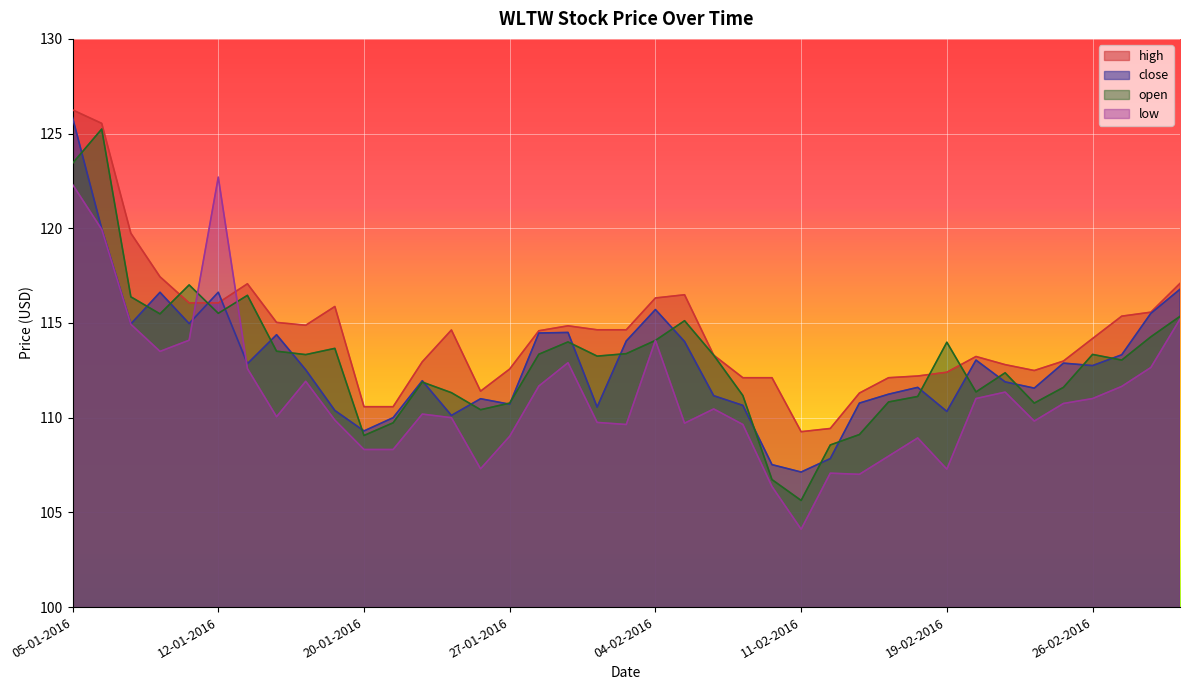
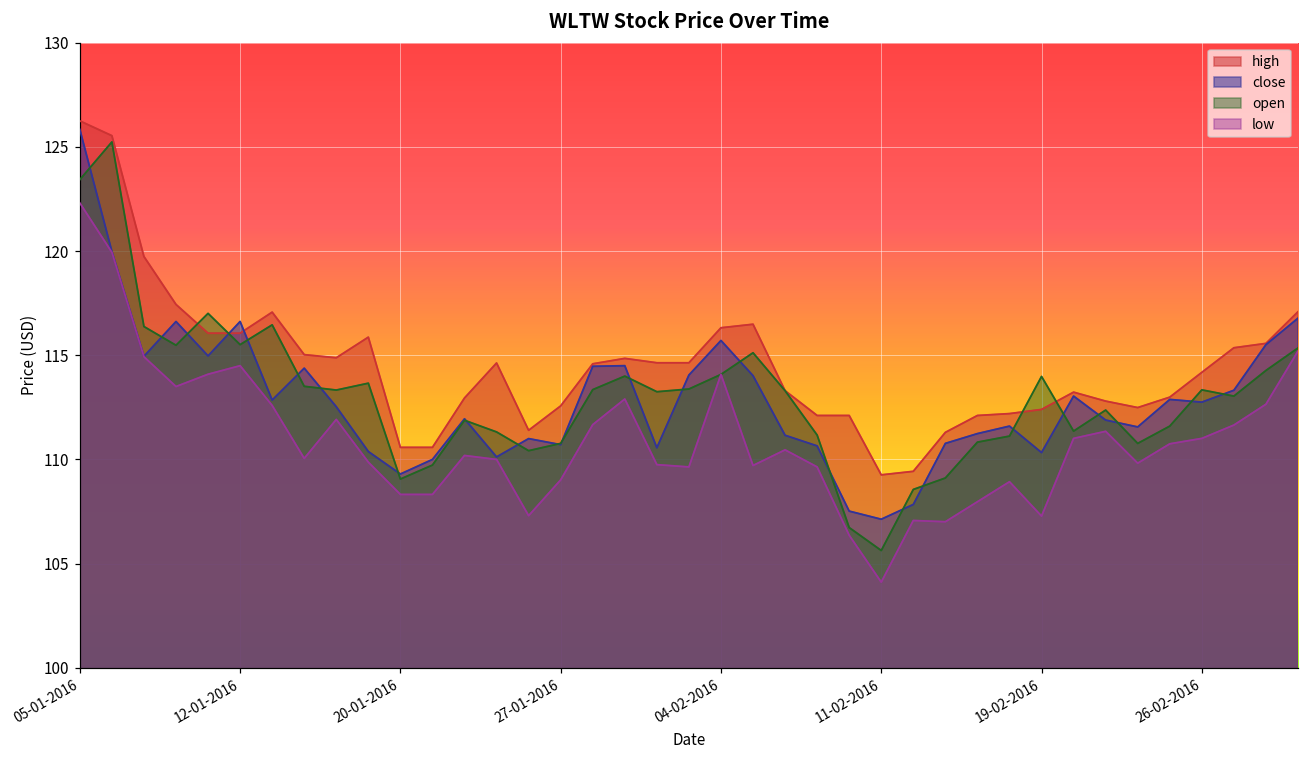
low, 12-01-2016: 122.7 -> 114.5
